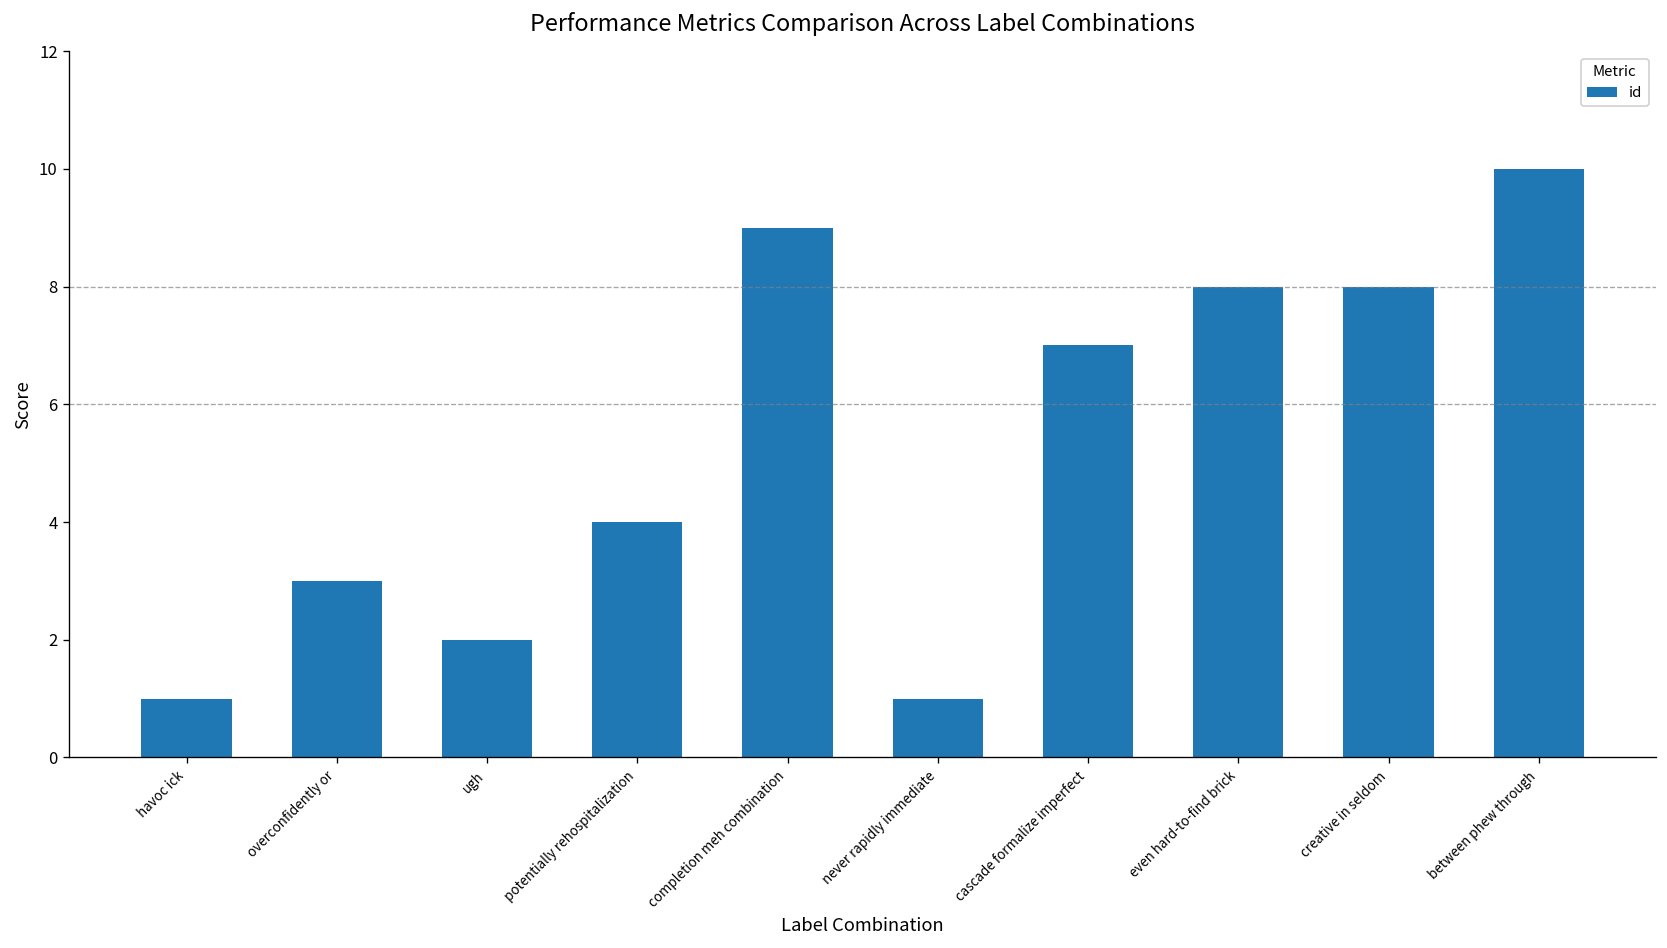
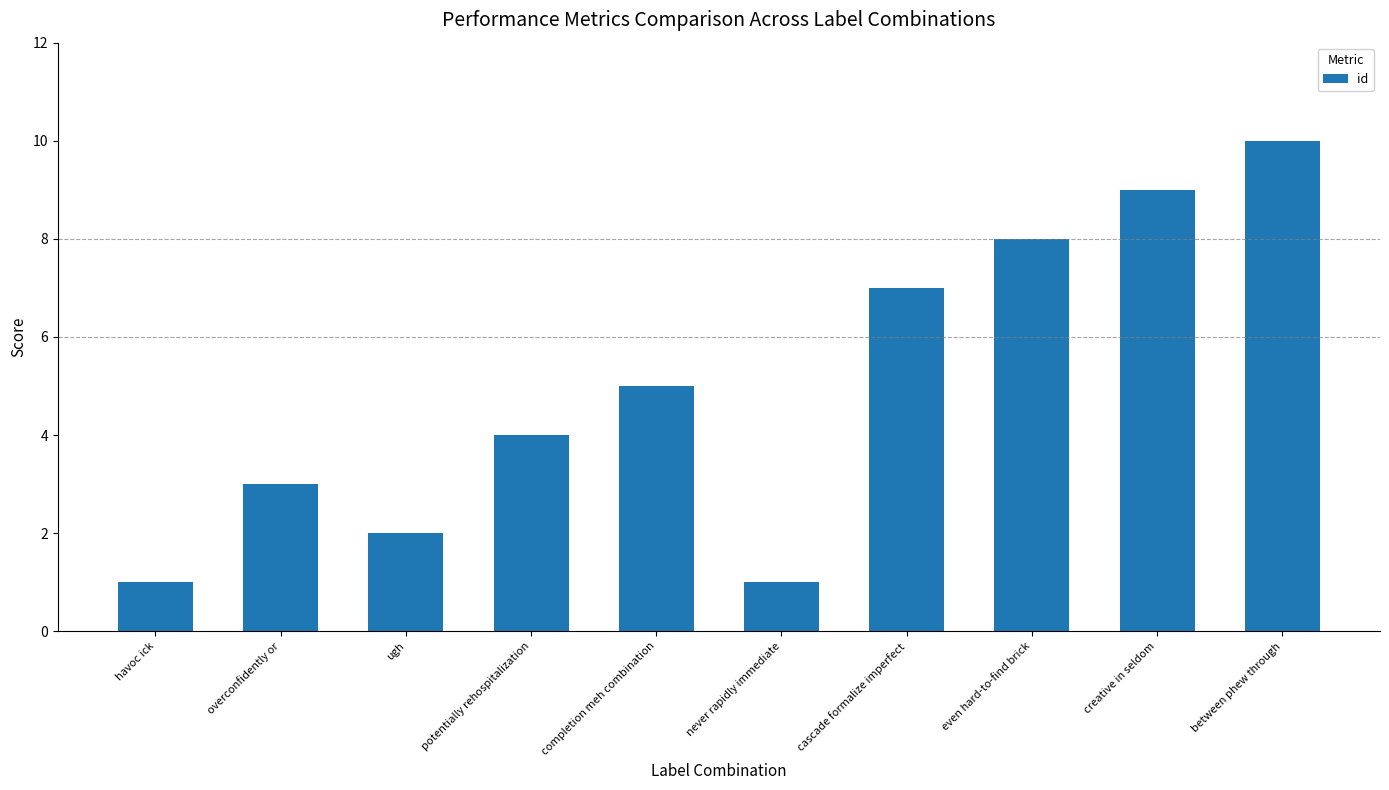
completion meh combination: 9 -> 5
creative in seldom: 8 -> 9
